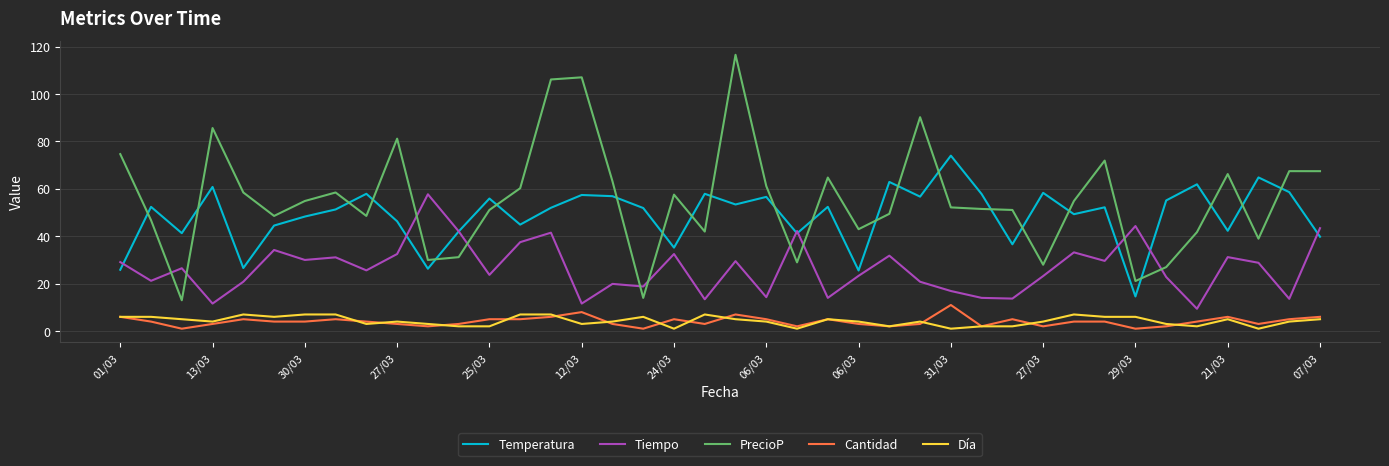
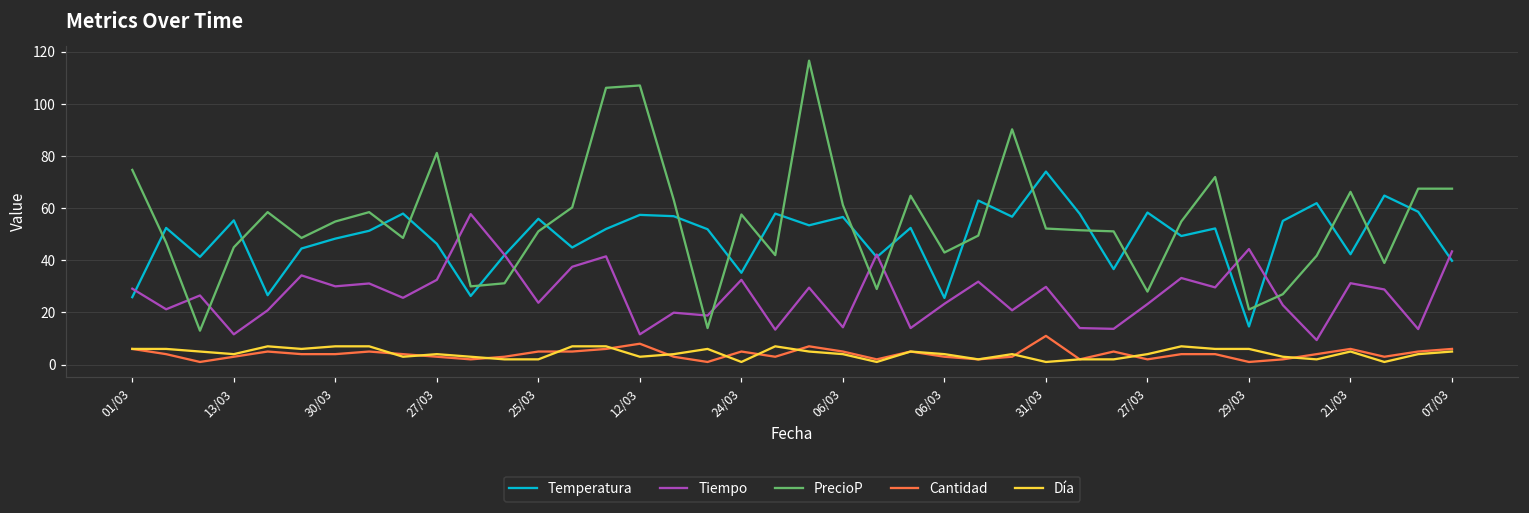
Temperatura, 13/03: 61 -> 55
PrecioP, 13/03: 86 -> 45
Tiempo, 31/03: 17 -> 30
